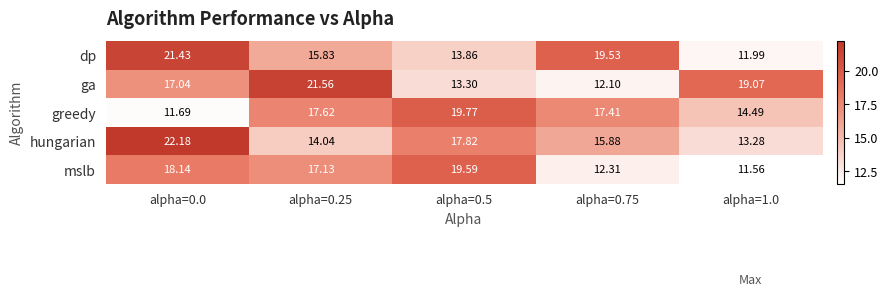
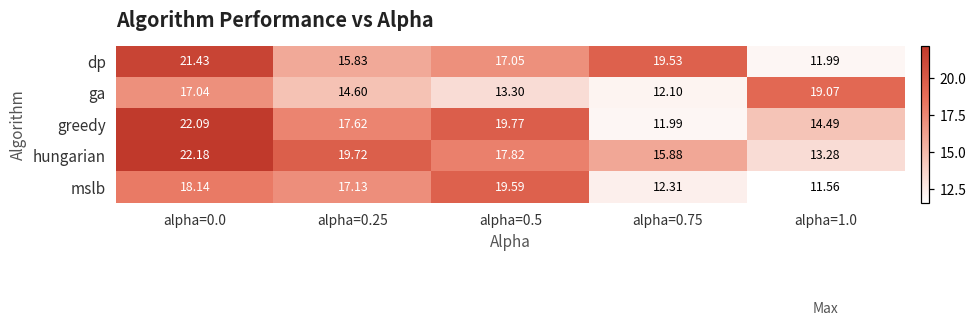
dp, alpha=0.5: 13.86 -> 17.05
ga, alpha=0.25: 21.56 -> 14.60
greedy, alpha=0.0: 11.69 -> 22.09
greedy, alpha=0.75: 17.41 -> 11.99
hungarian, alpha=0.25: 14.04 -> 19.72
